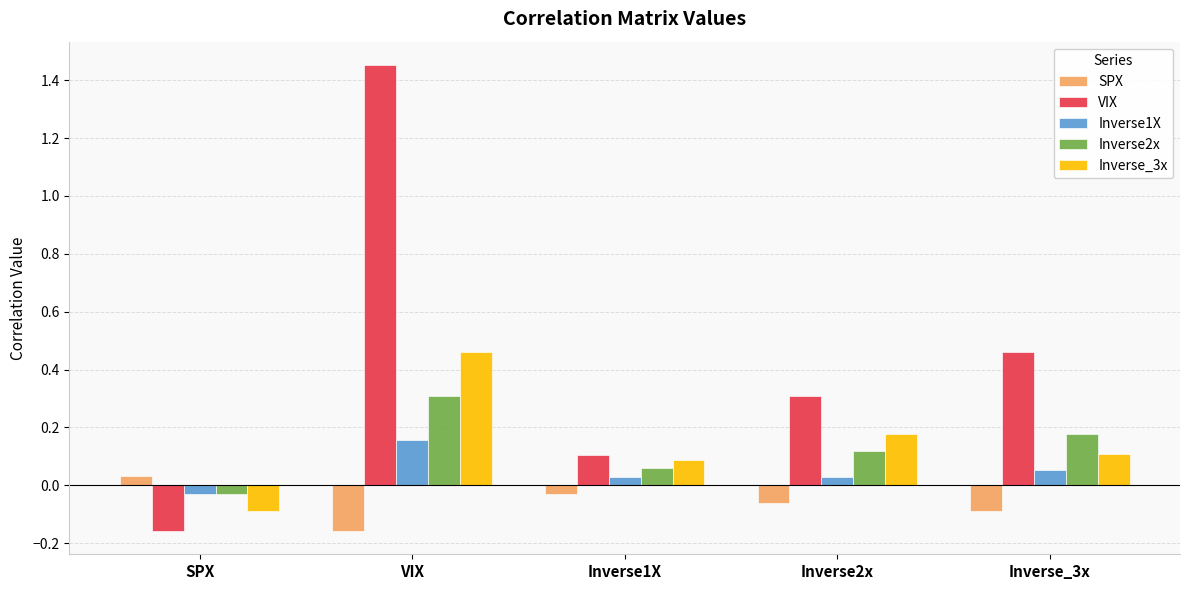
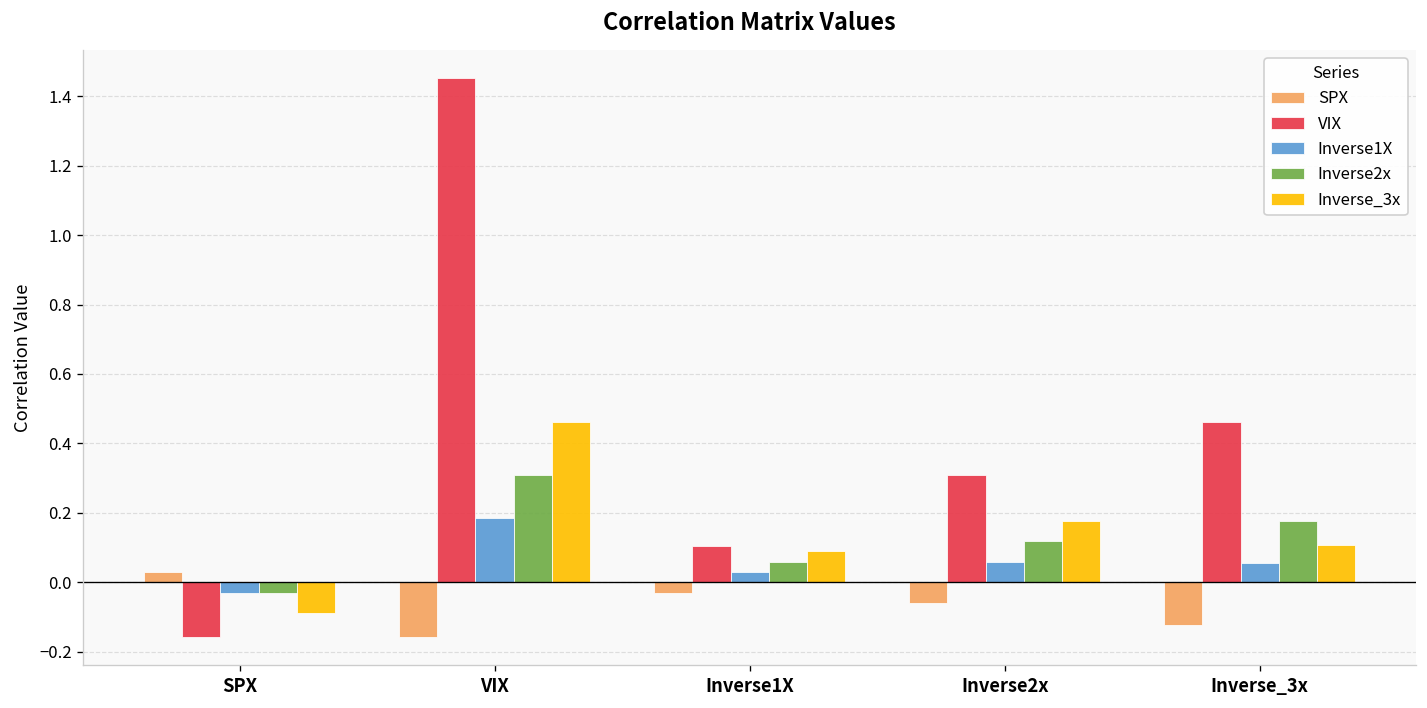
Inverse1X, VIX: 0.16 -> 0.19
Inverse1X, Inverse2x: 0.03 -> 0.06
SPX, Inverse_3x: -0.09 -> -0.12
